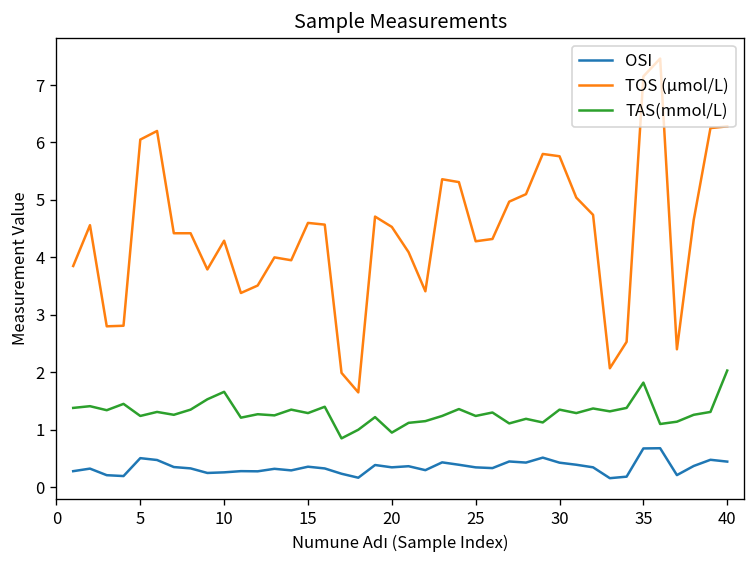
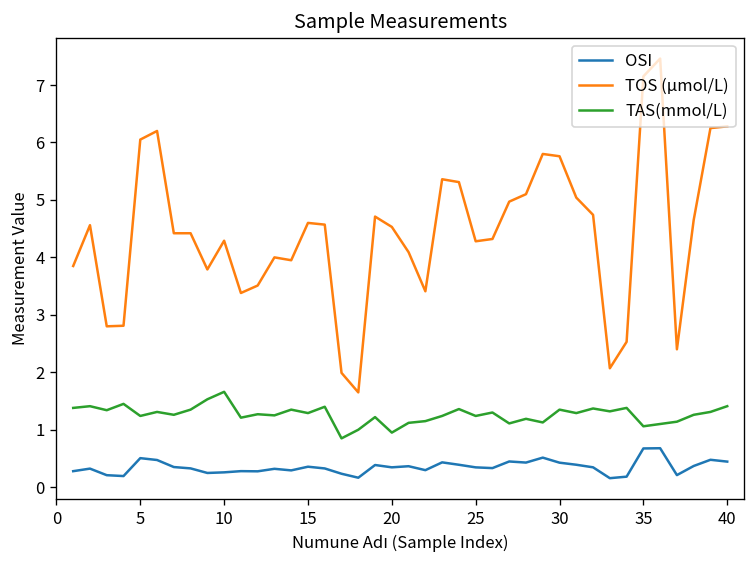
TAS(mmol/L), 35: 1.8 -> 1.1
TAS(mmol/L), 40: 2.0 -> 1.4
